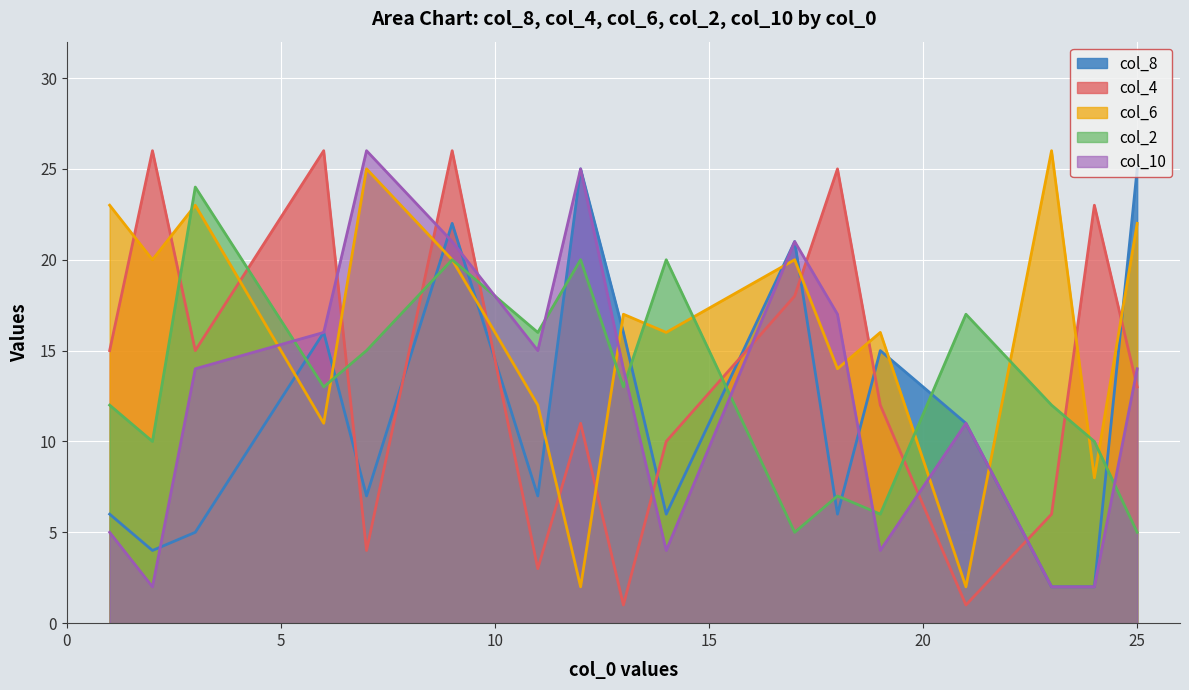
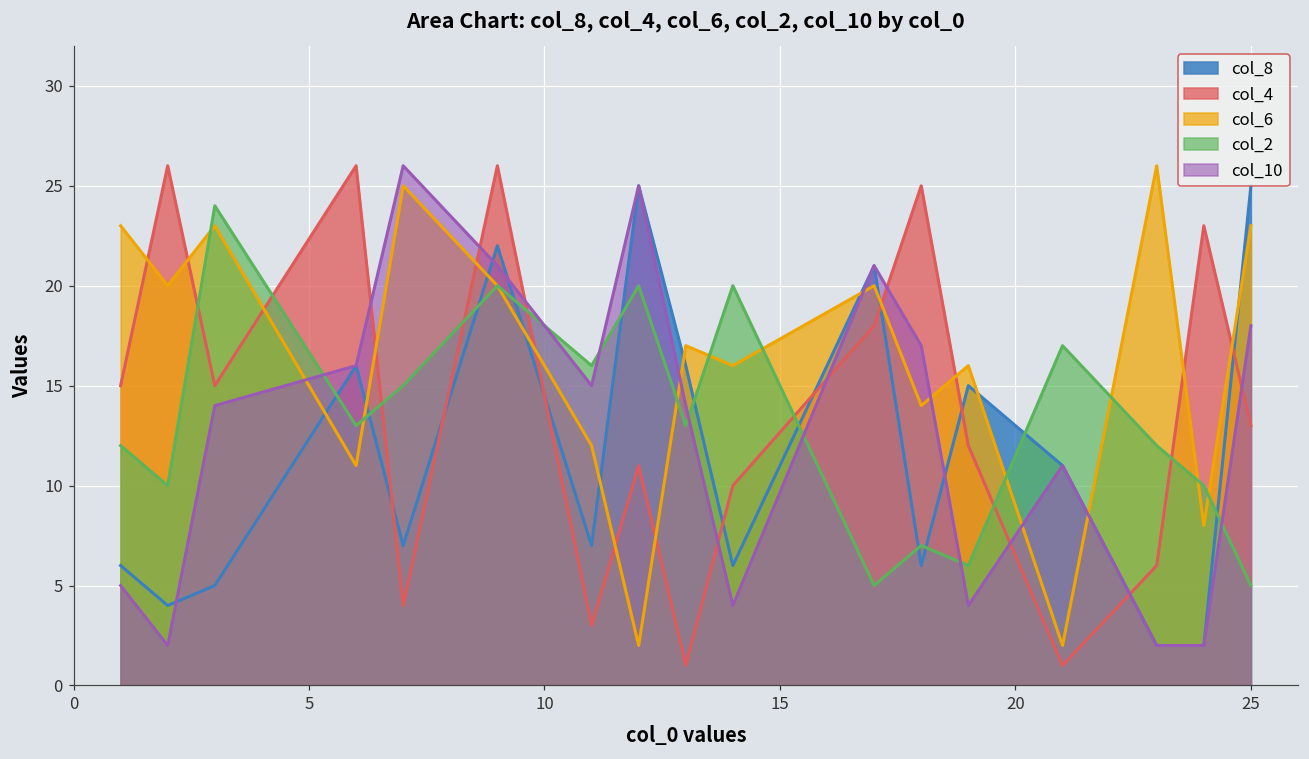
col_6, 25: 22 -> 23
col_10, 25: 14 -> 18
